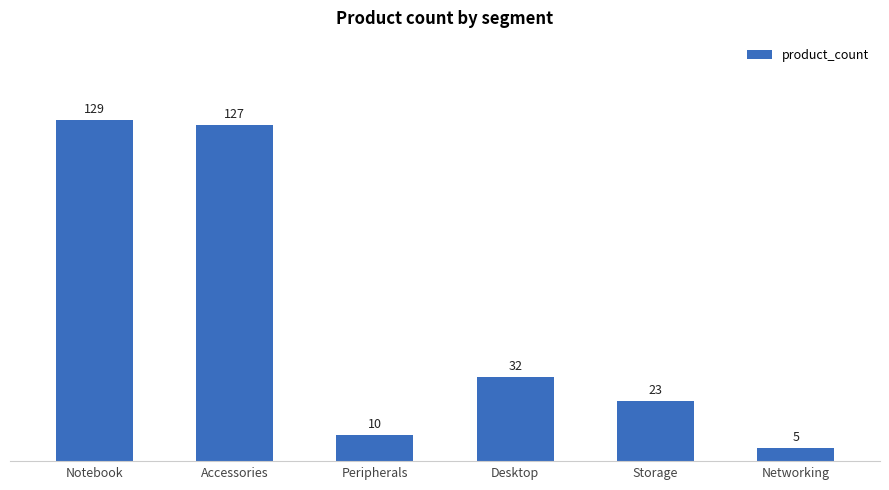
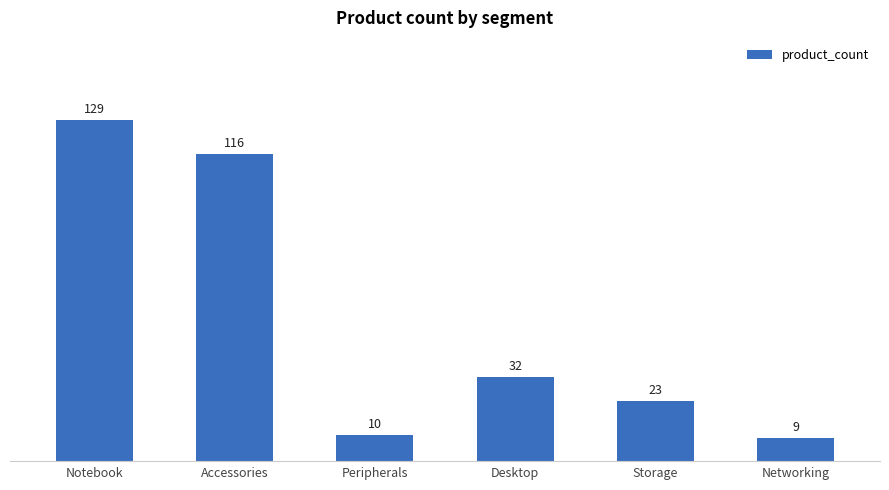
Accessories: 127 -> 116
Networking: 5 -> 9
